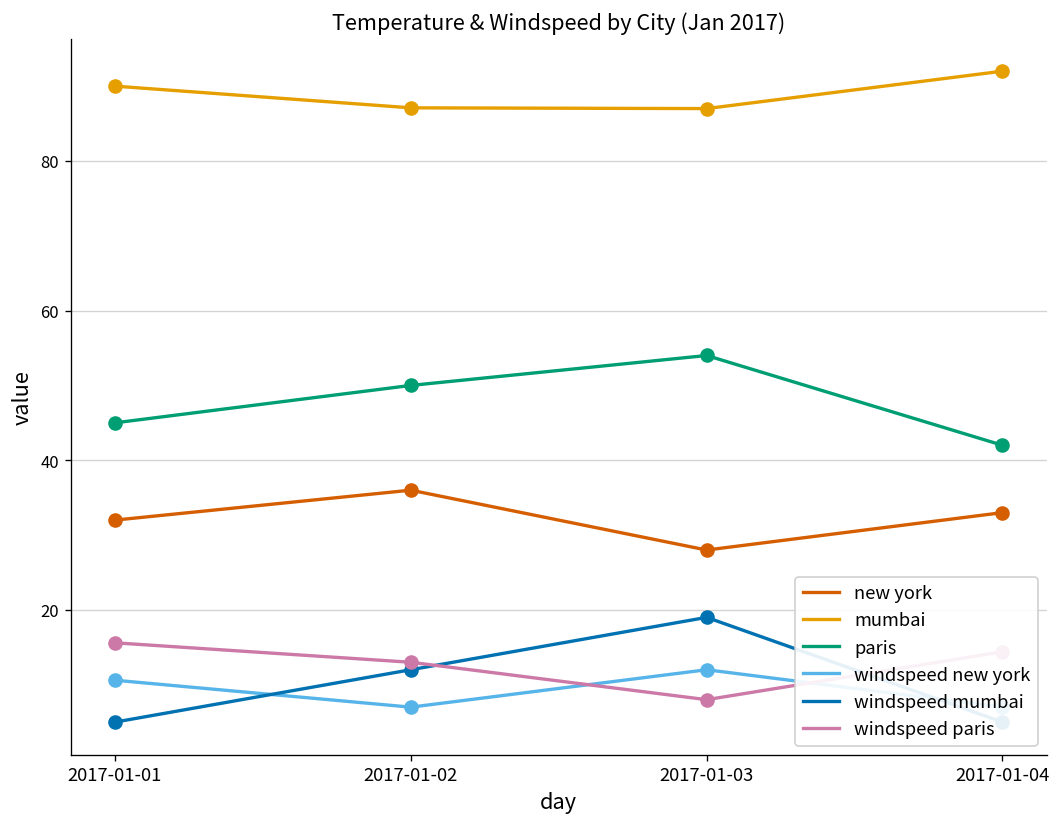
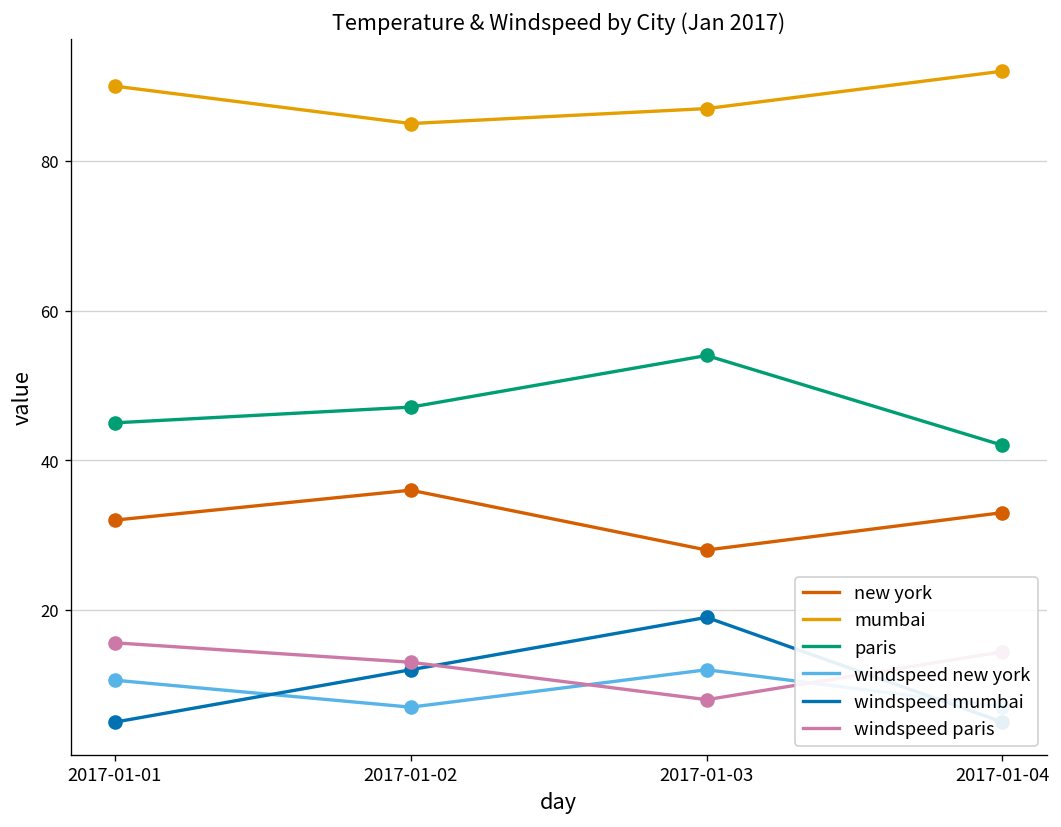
mumbai, 2017-01-02: 87 -> 85
paris, 2017-01-02: 50 -> 47
